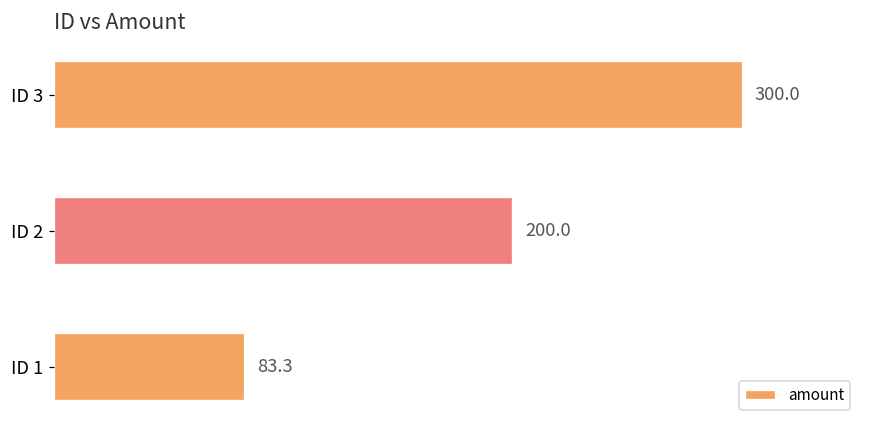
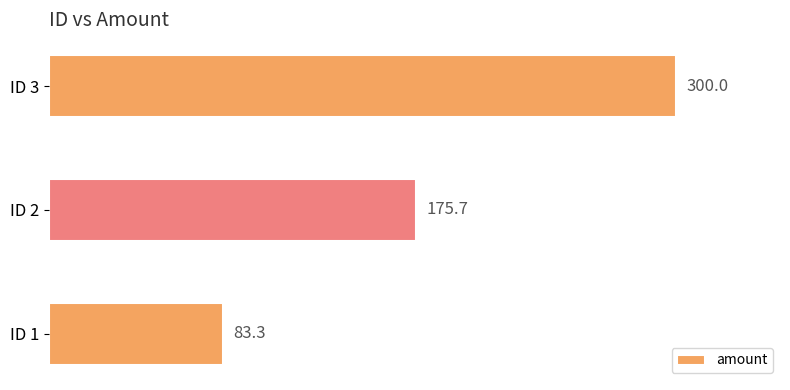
ID 2: 200.0 -> 175.7
